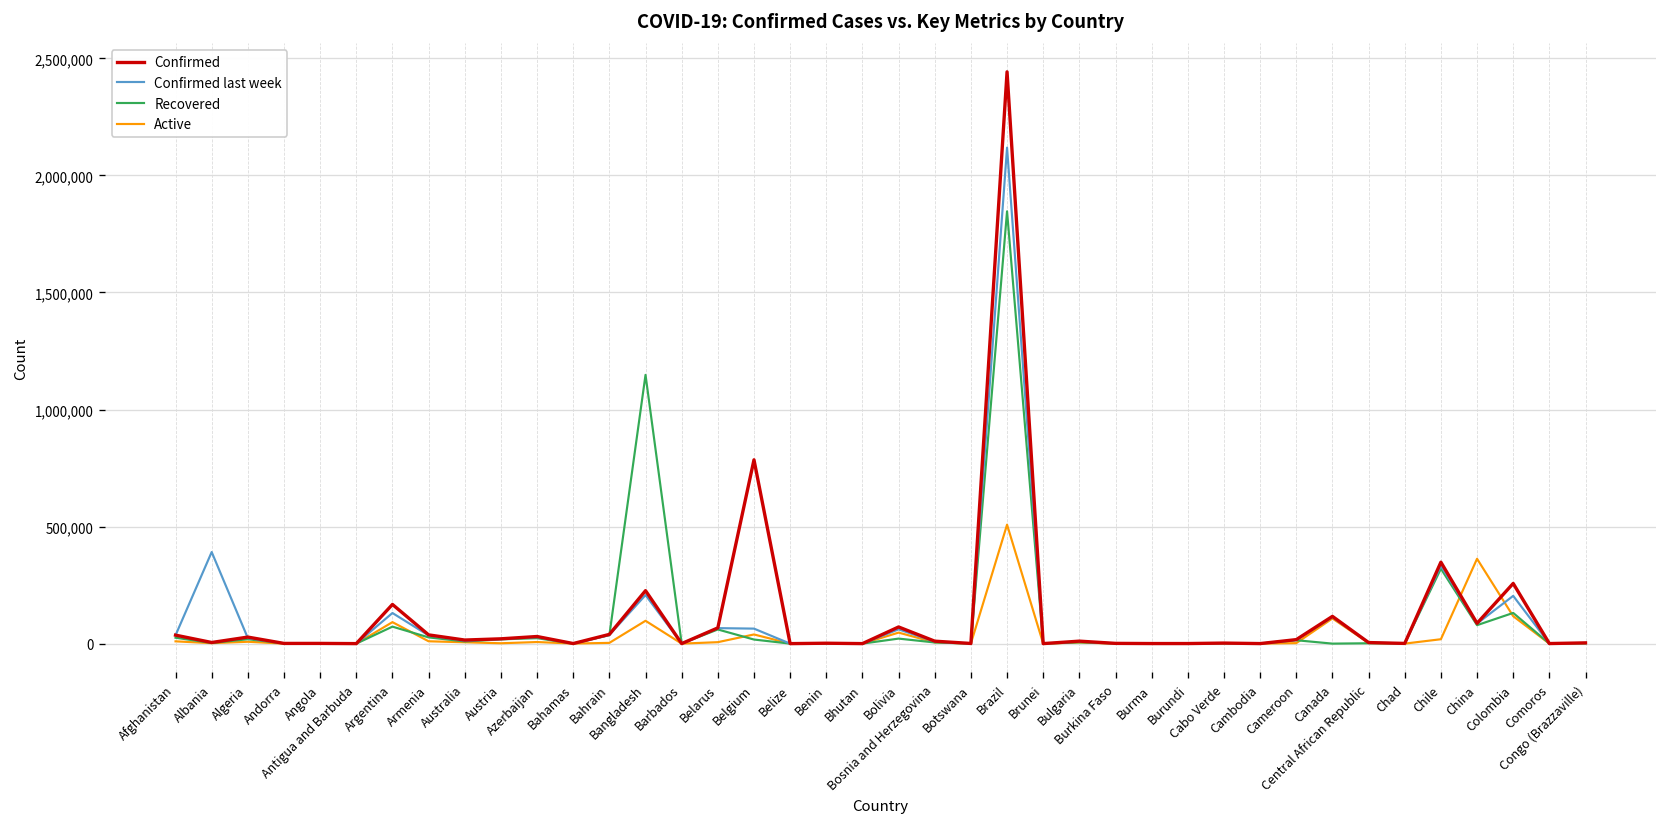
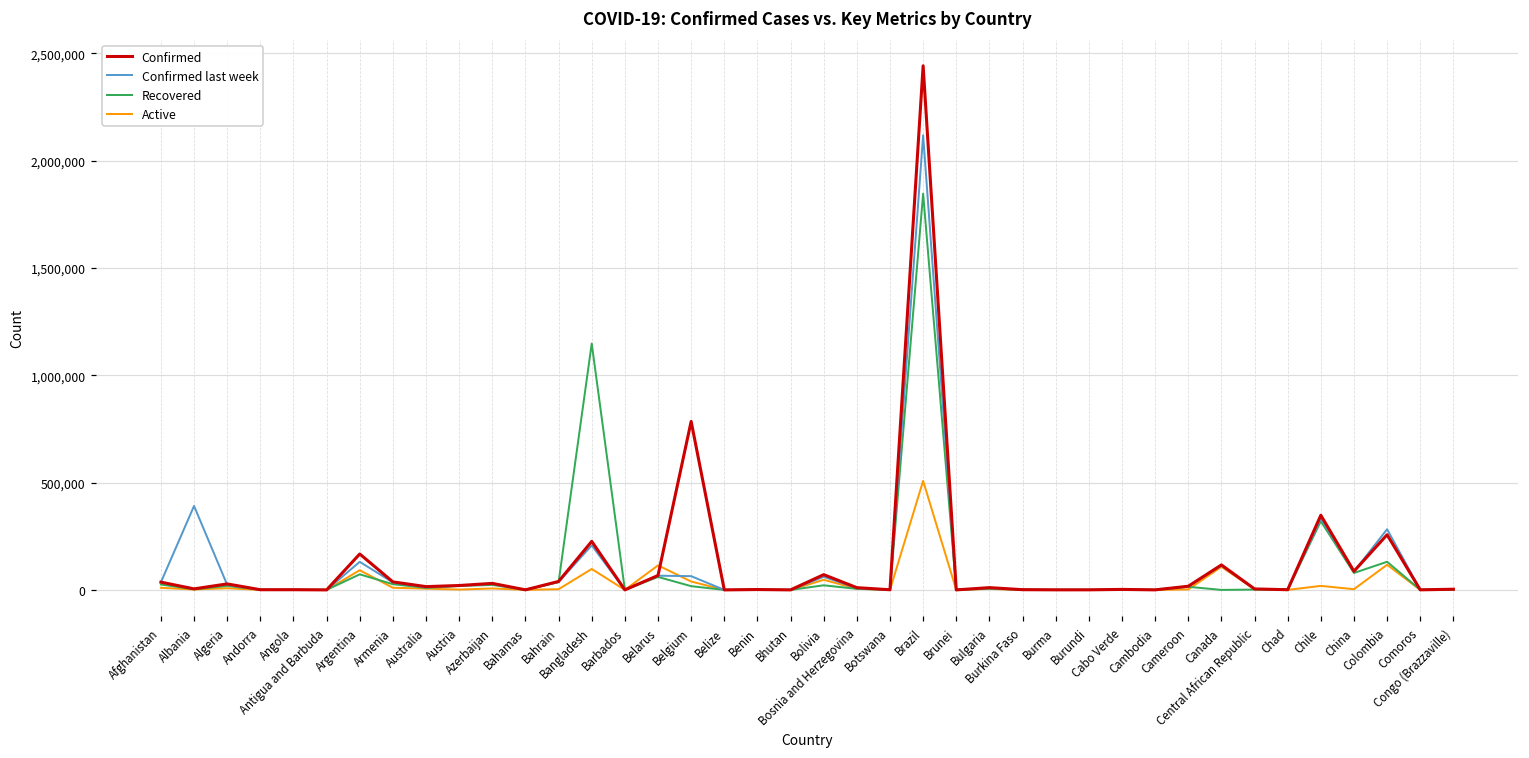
Active, Belarus: 10,000 -> 110,000
Active, China: 360,000 -> 0
Confirmed last week, Colombia: 200,000 -> 280,000
